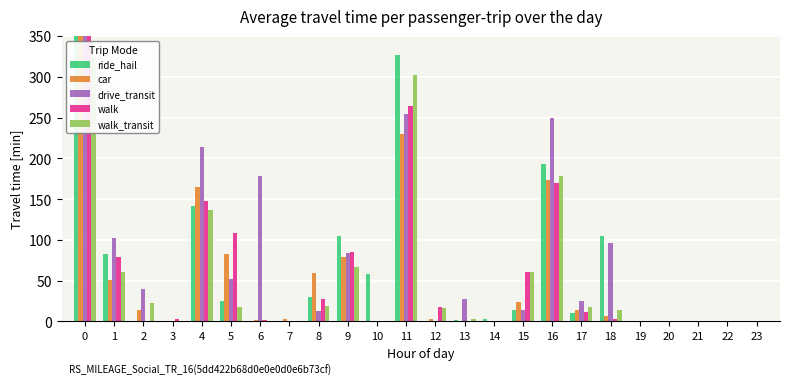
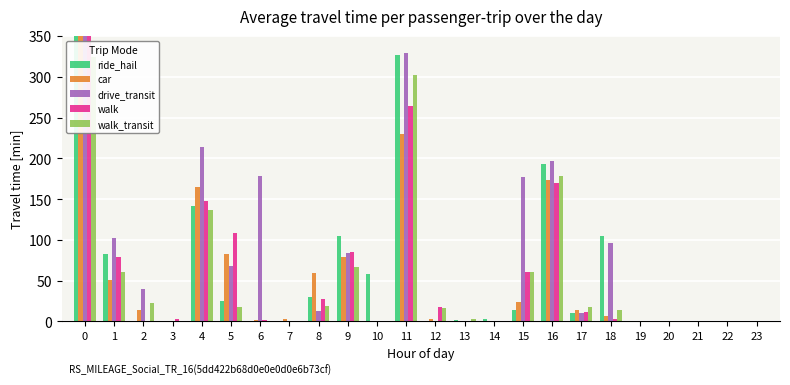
drive_transit, 5: 50 -> 70
drive_transit, 11: 250 -> 330
drive_transit, 13: 30 -> 0
drive_transit, 15: 10 -> 180
drive_transit, 16: 250 -> 200
drive_transit, 17: 20 -> 10
